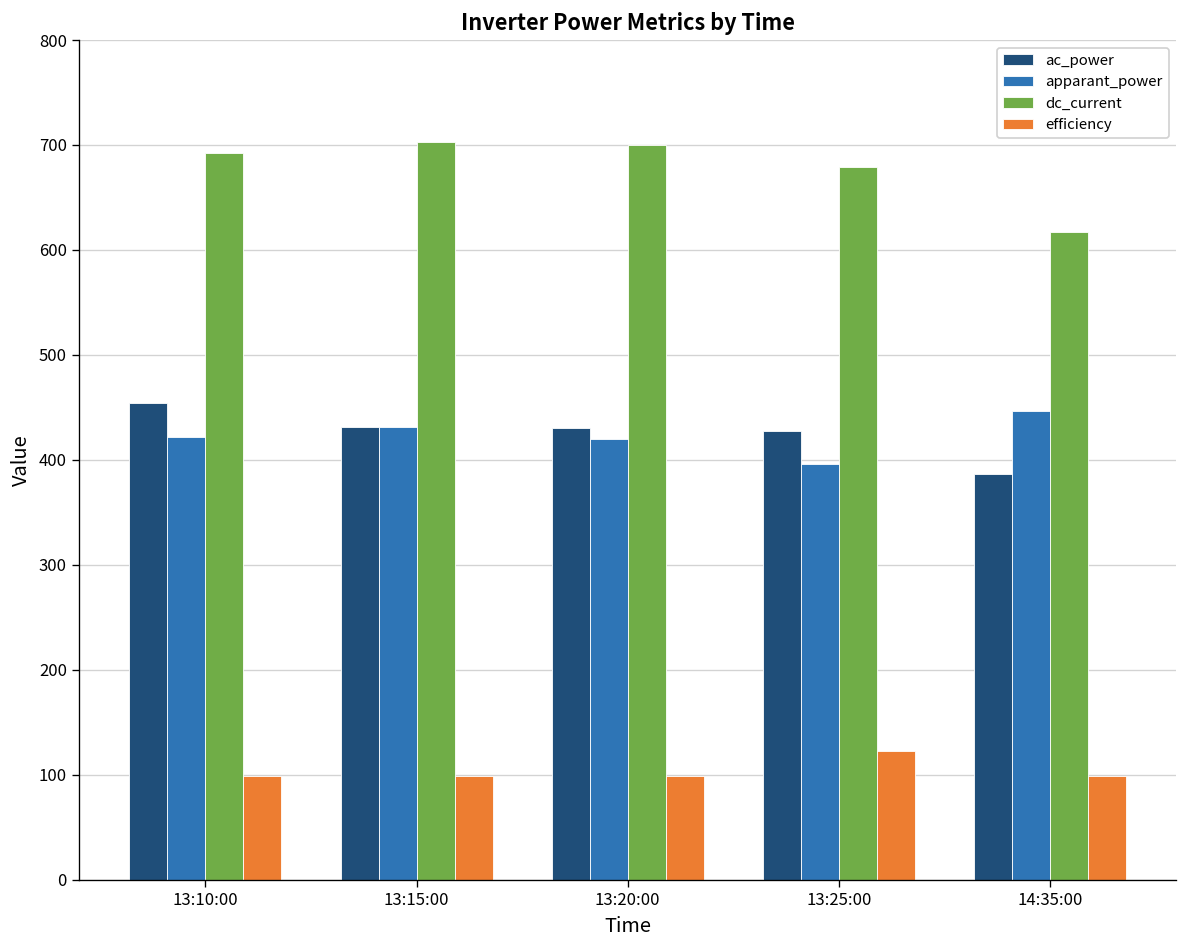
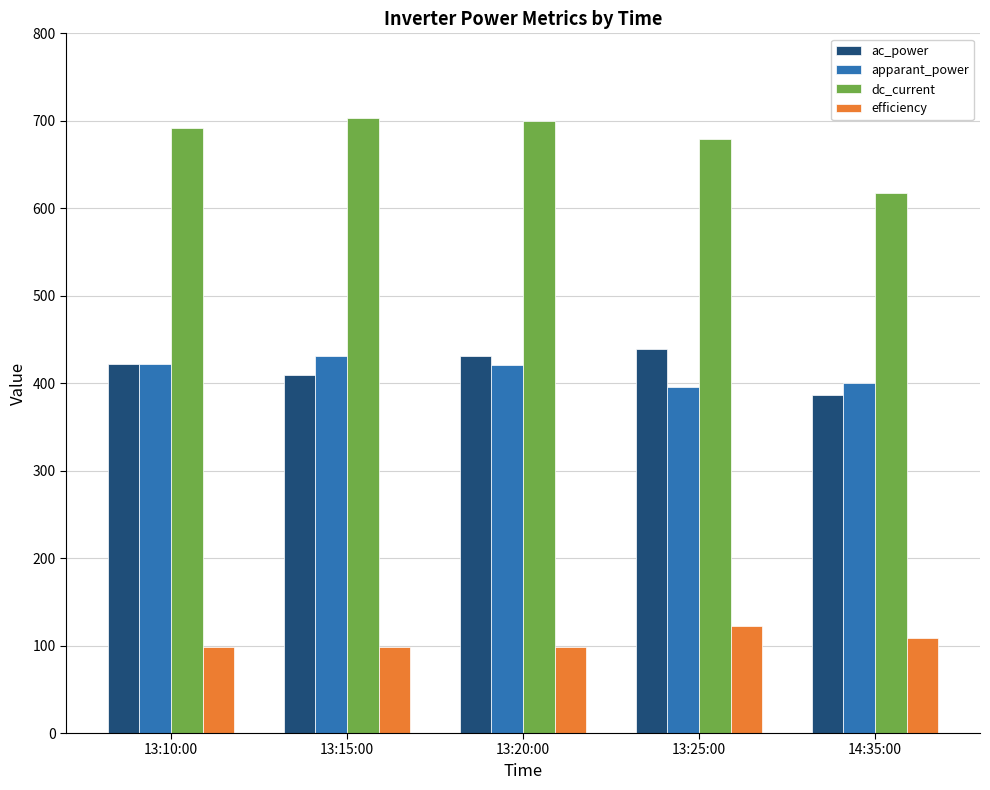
ac_power, 13:10:00: 450 -> 420
ac_power, 13:15:00: 430 -> 410
ac_power, 13:25:00: 430 -> 440
apparant_power, 14:35:00: 450 -> 400
efficiency, 14:35:00: 100 -> 110
